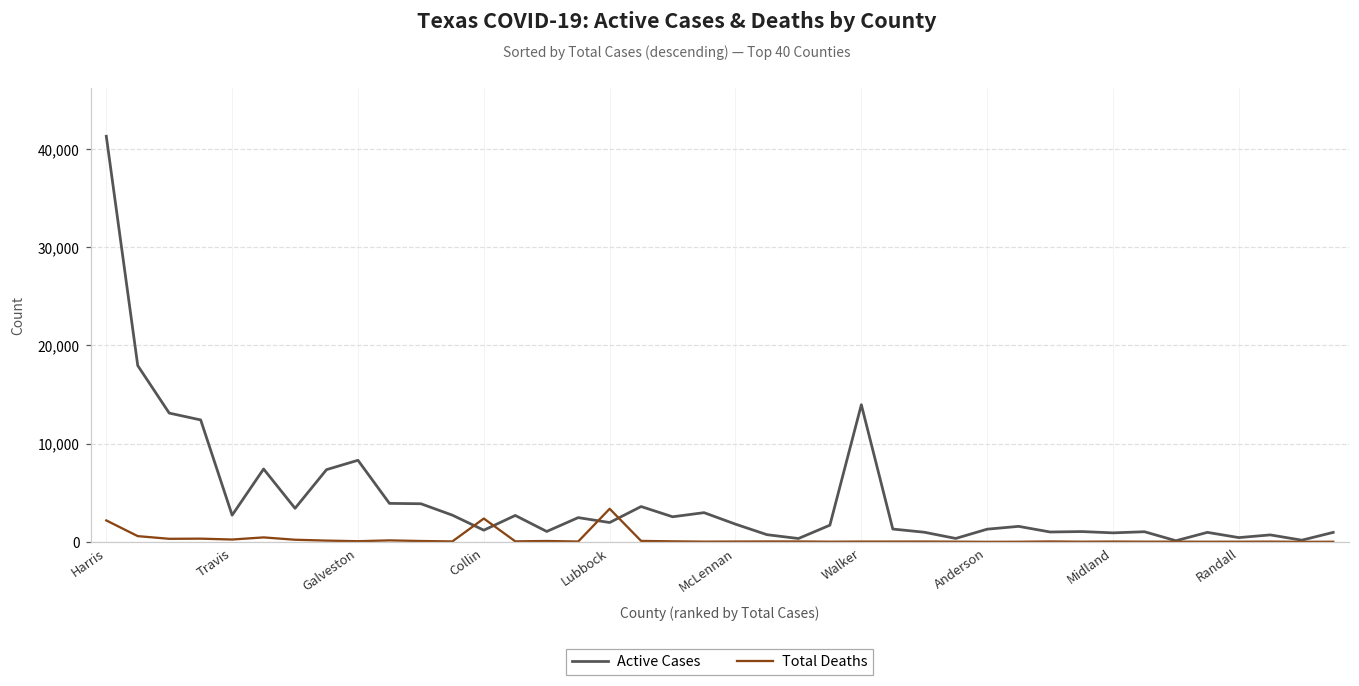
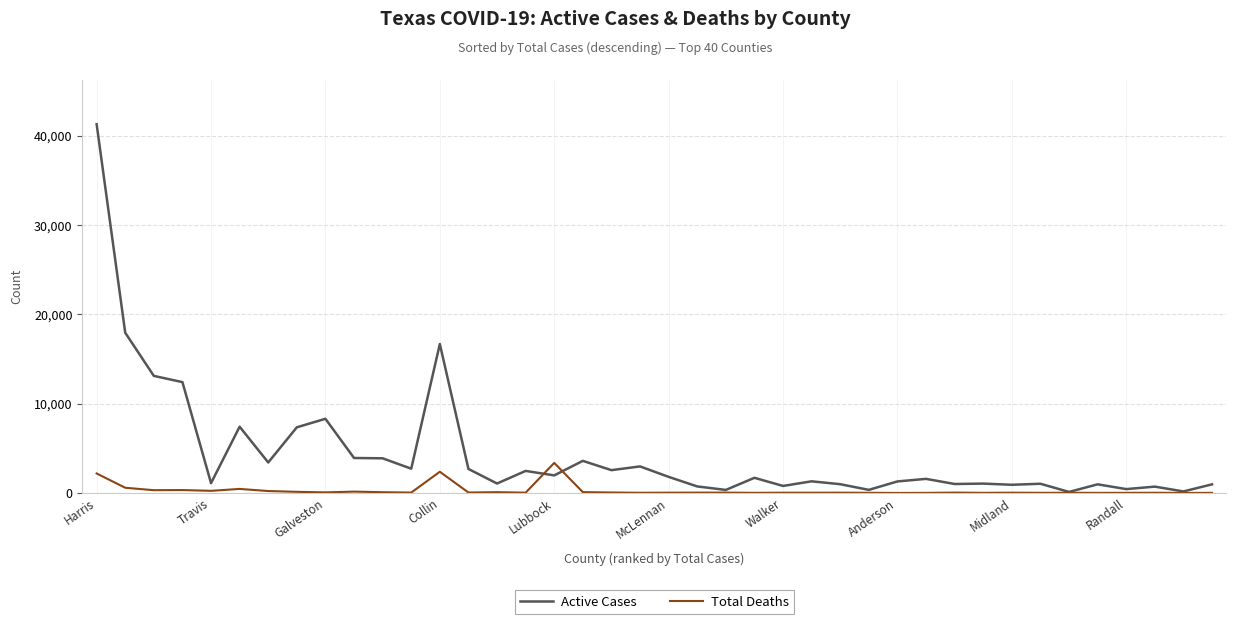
Active Cases, Travis: 3,000 -> 1,000
Active Cases, Collin: 1,000 -> 17,000
Active Cases, Walker: 14,000 -> 1,000
